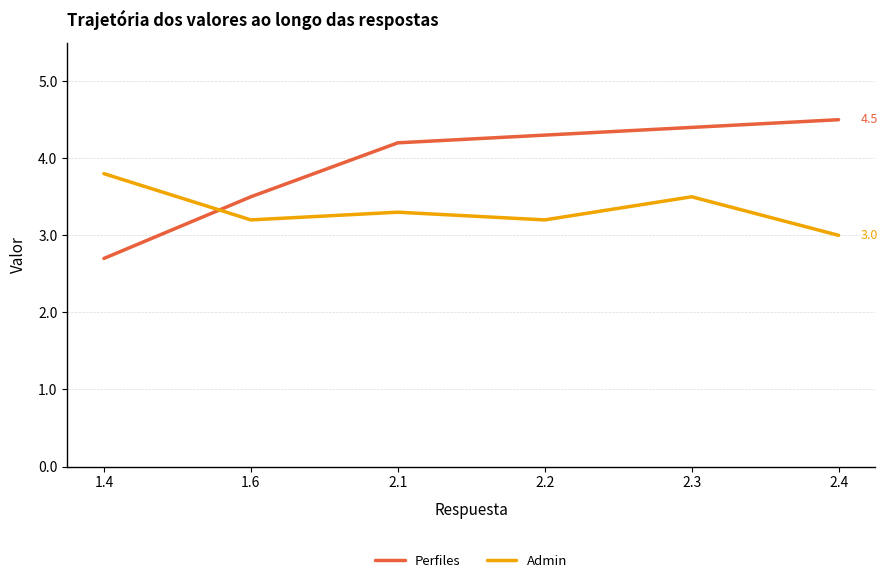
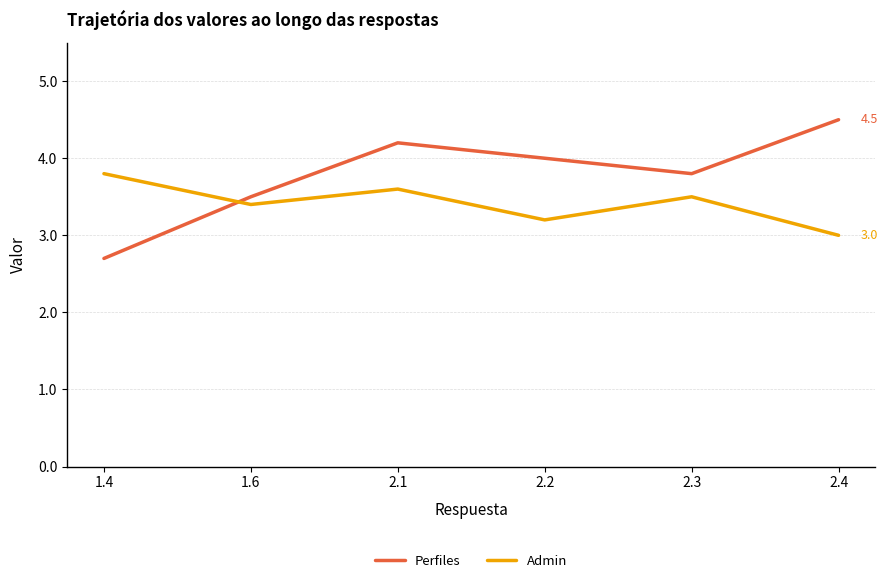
Admin, 1.6: 3.2 -> 3.4
Admin, 2.1: 3.3 -> 3.6
Perfiles, 2.2: 4.3 -> 4.0
Perfiles, 2.3: 4.4 -> 3.8
